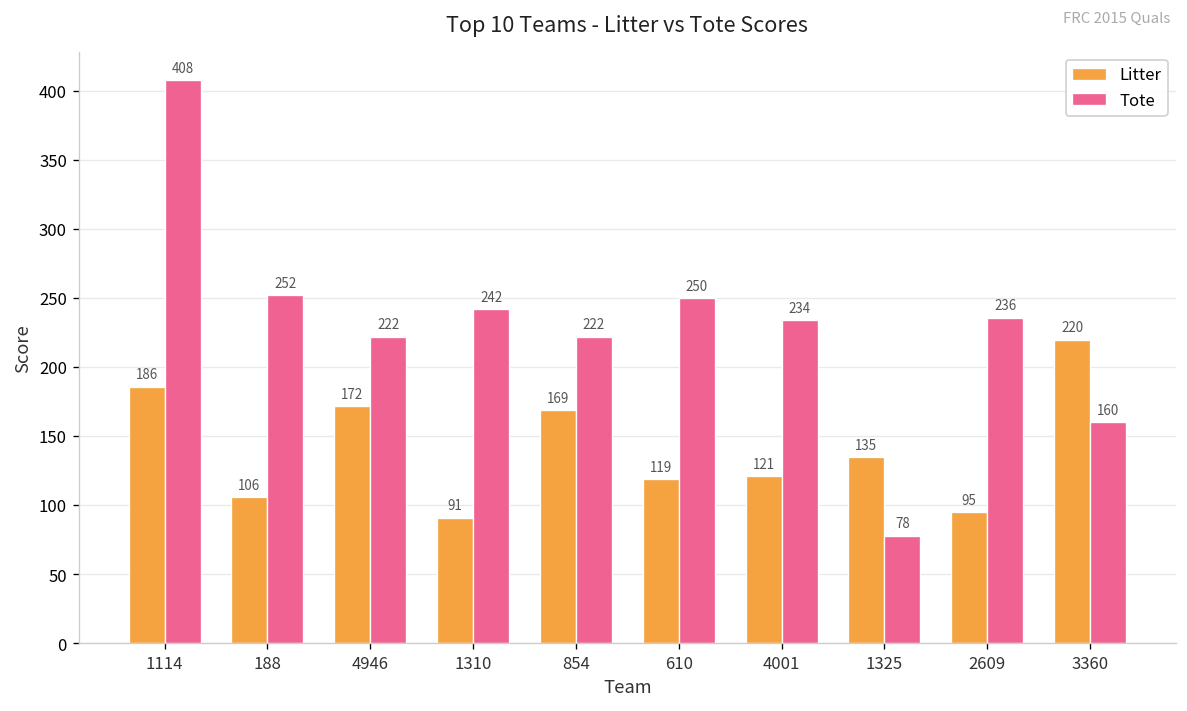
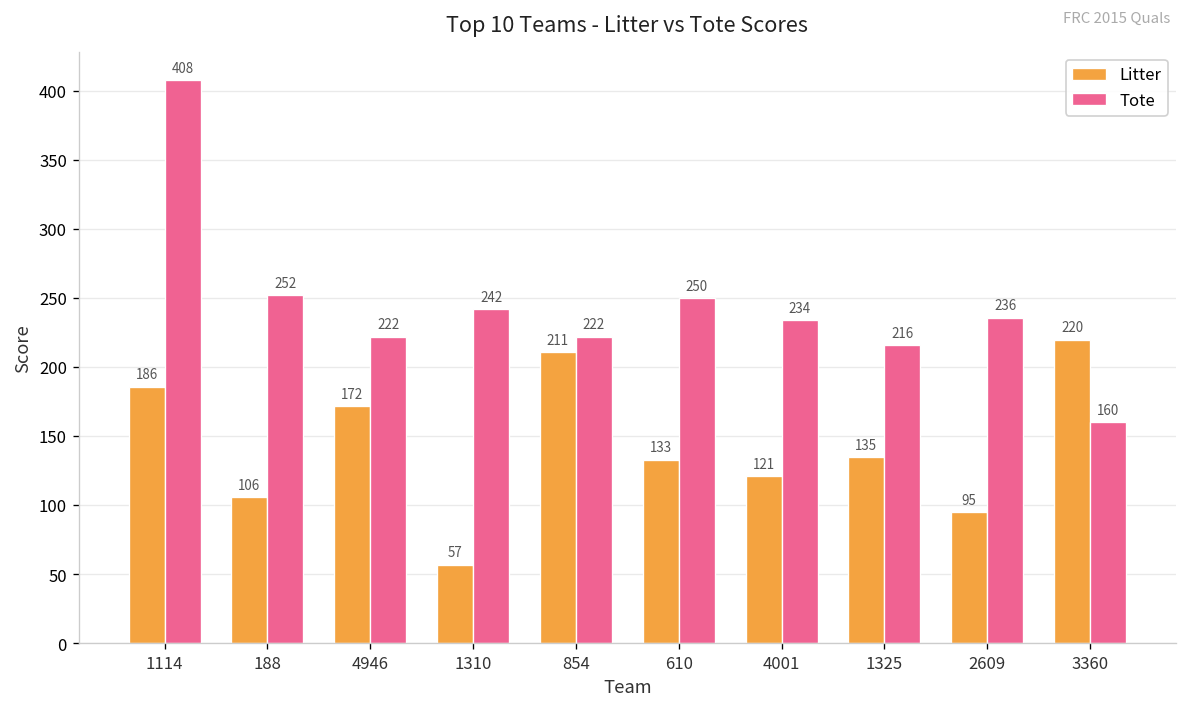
Litter, 1310: 91 -> 57
Litter, 854: 169 -> 211
Litter, 610: 119 -> 133
Tote, 1325: 78 -> 216
